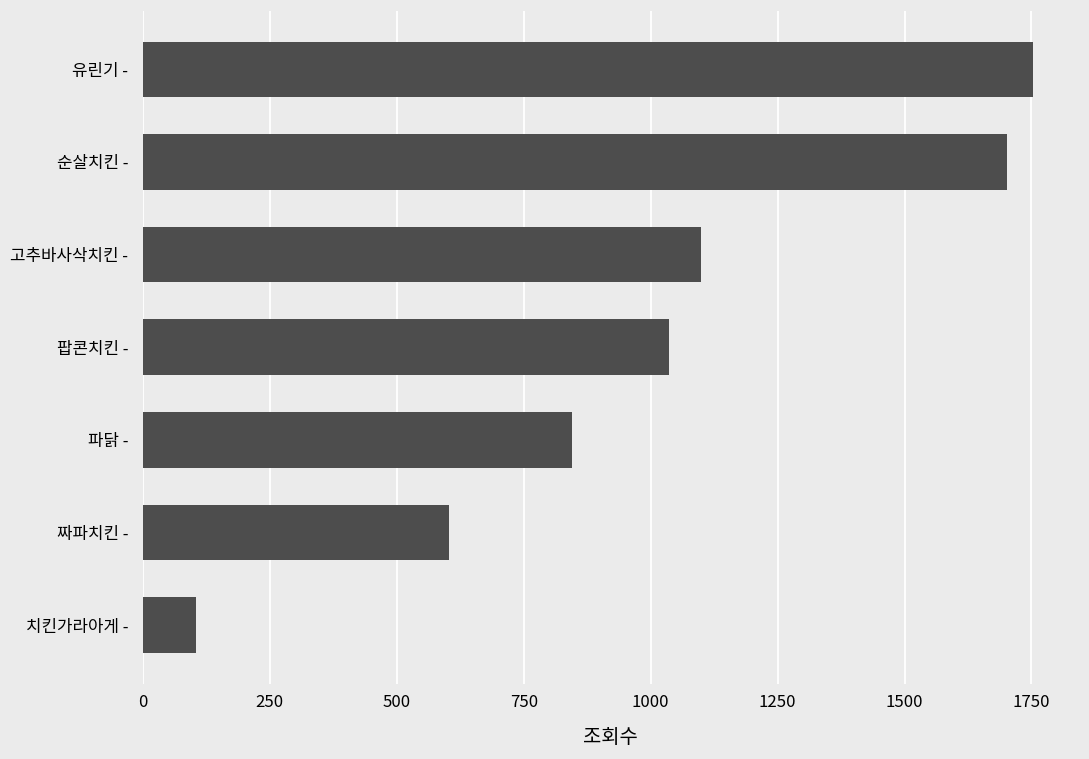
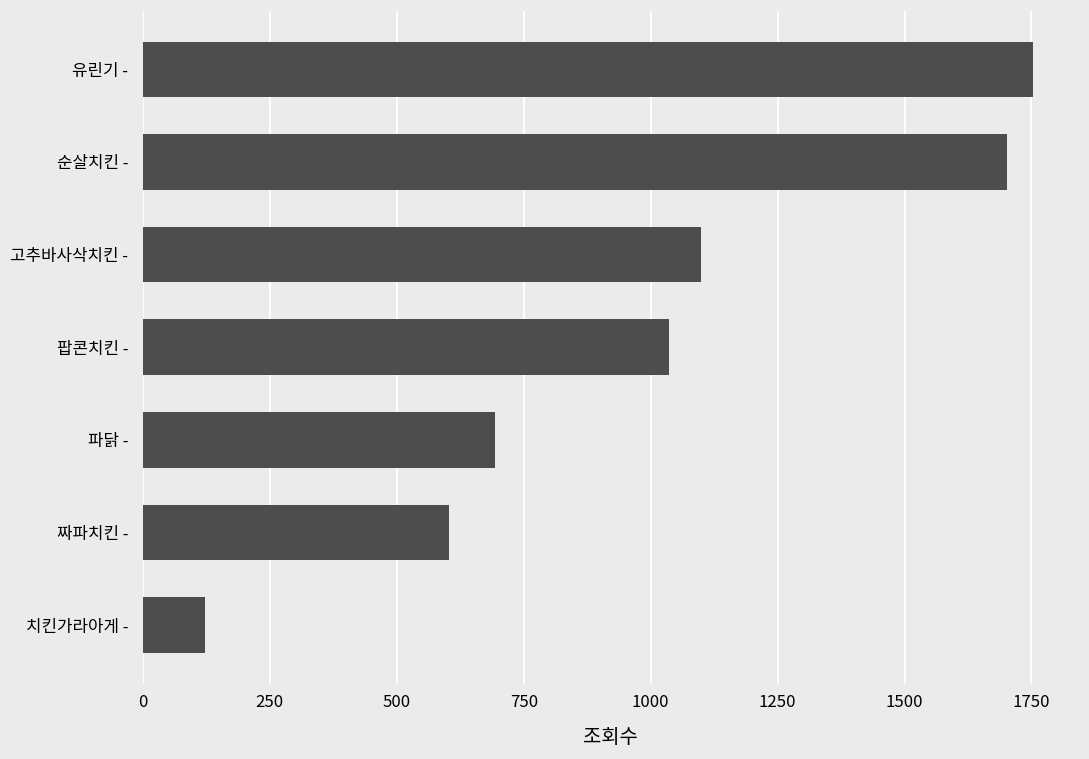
파닭 -: 850 -> 690
치킨가라아게 -: 100 -> 120
